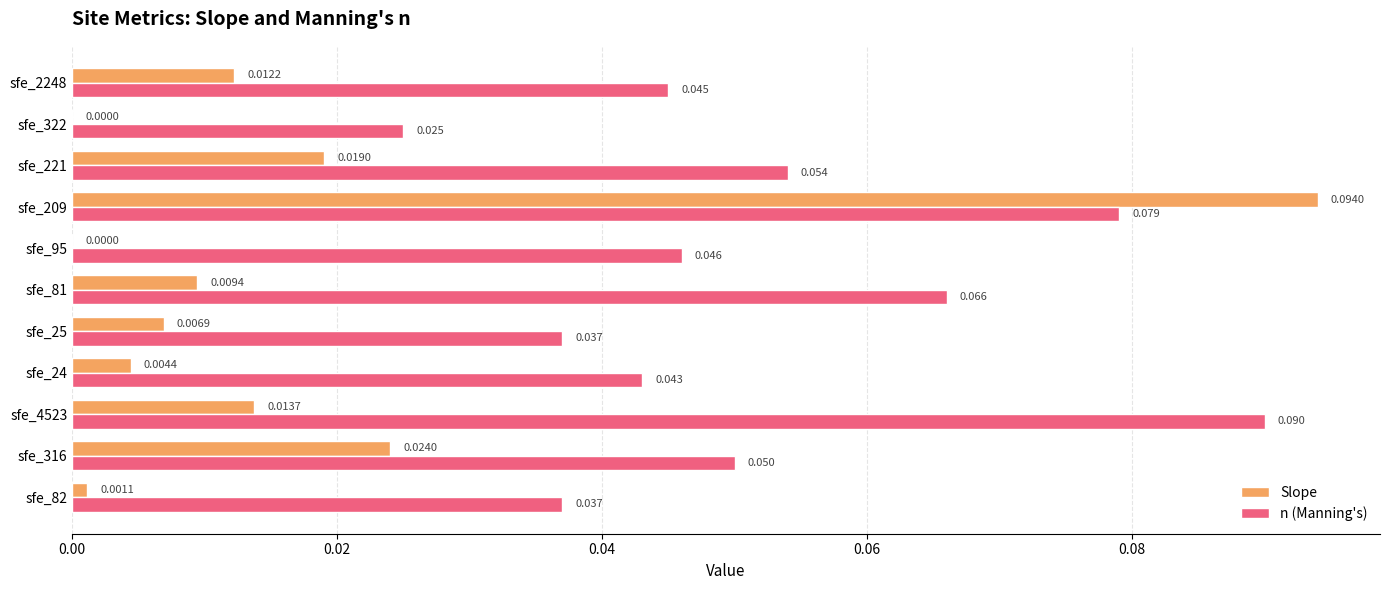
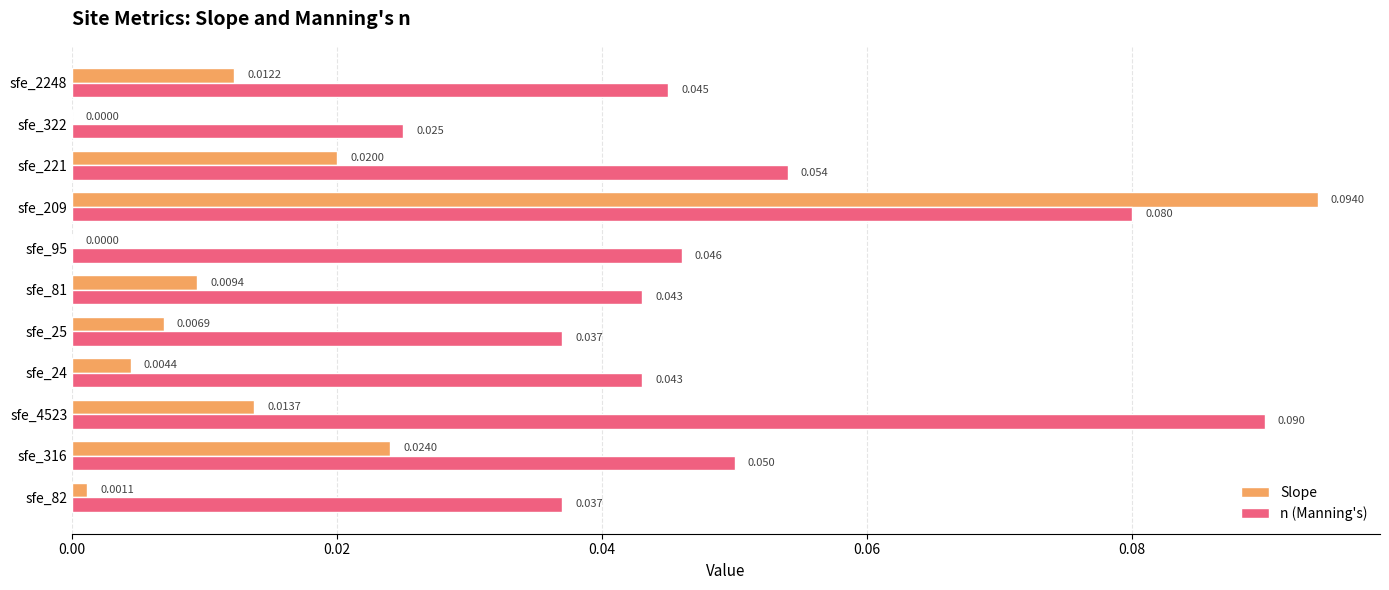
Slope, sfe_221: 0.0190 -> 0.0200
n (Manning's), sfe_209: 0.079 -> 0.080
n (Manning's), sfe_81: 0.066 -> 0.043
